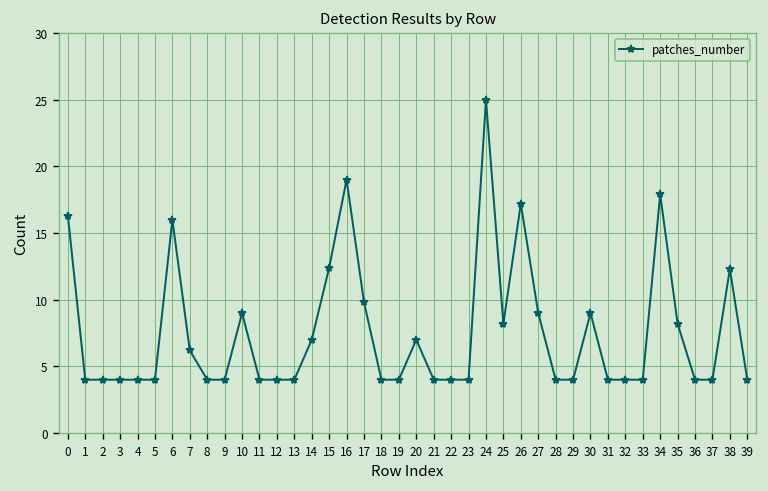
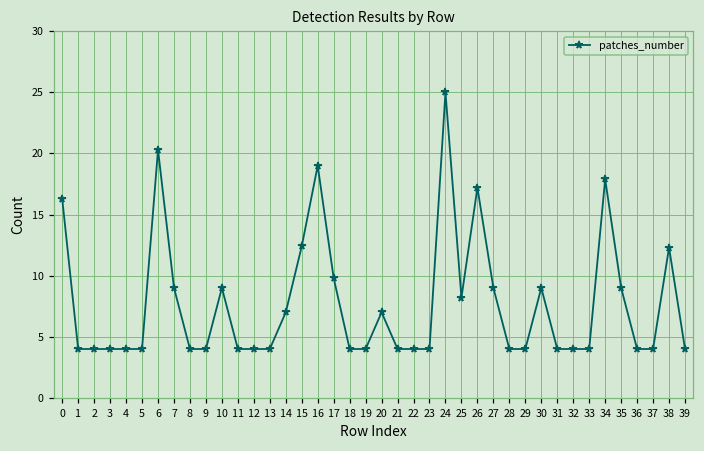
6: 16.0 -> 20.3
7: 6.2 -> 9.0
35: 8.2 -> 9.0
